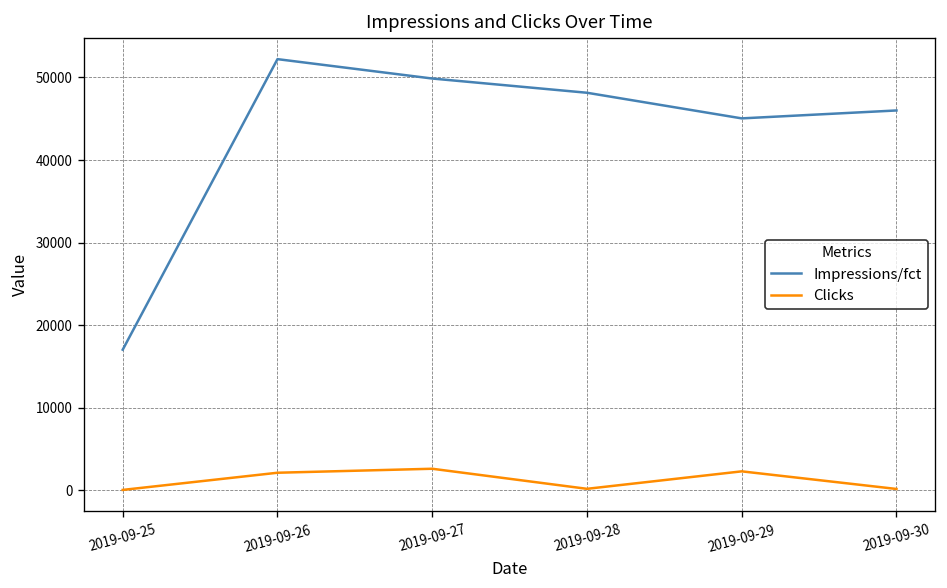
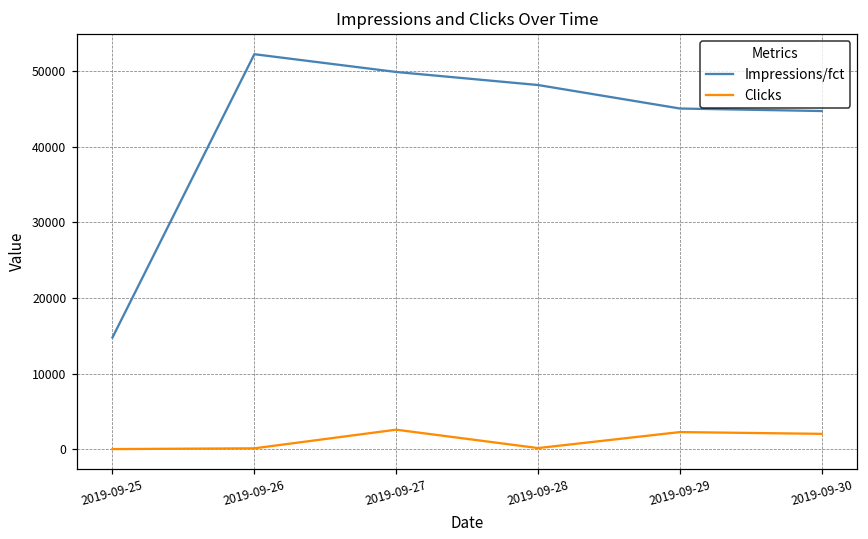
Impressions/fct, 2019-09-25: 17000 -> 15000
Clicks, 2019-09-26: 2000 -> 0
Impressions/fct, 2019-09-30: 46000 -> 45000
Clicks, 2019-09-30: 0 -> 2000
